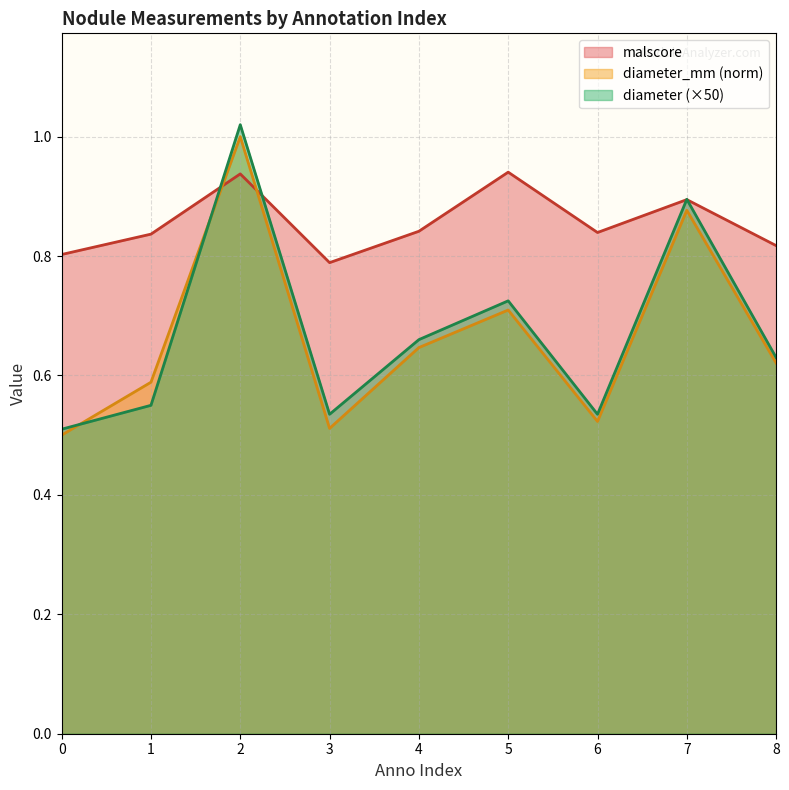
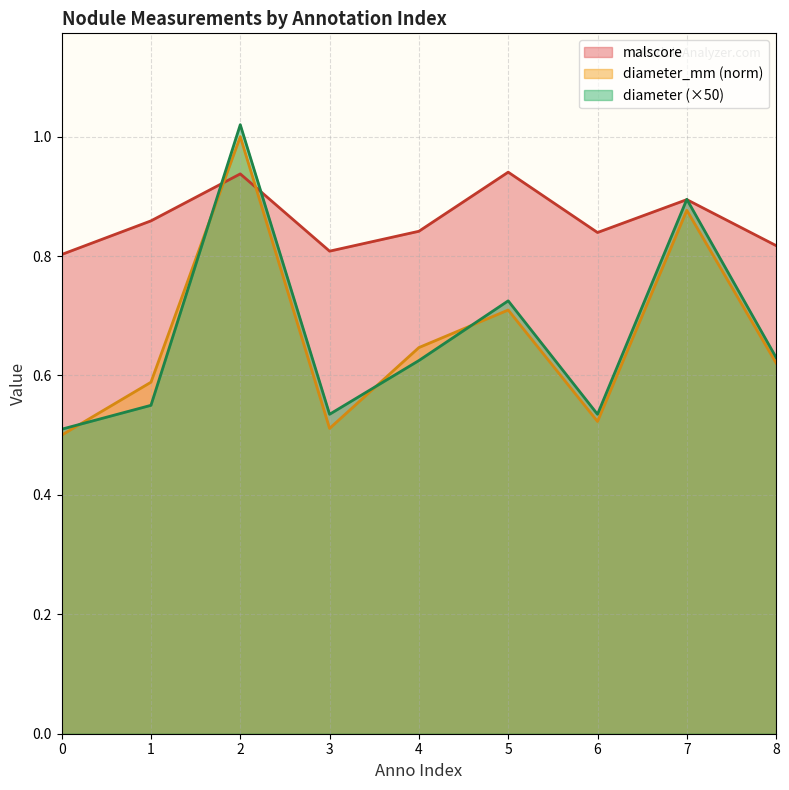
malscore, 1: 0.84 -> 0.86
malscore, 3: 0.79 -> 0.81
diameter (×50), 4: 0.66 -> 0.63
